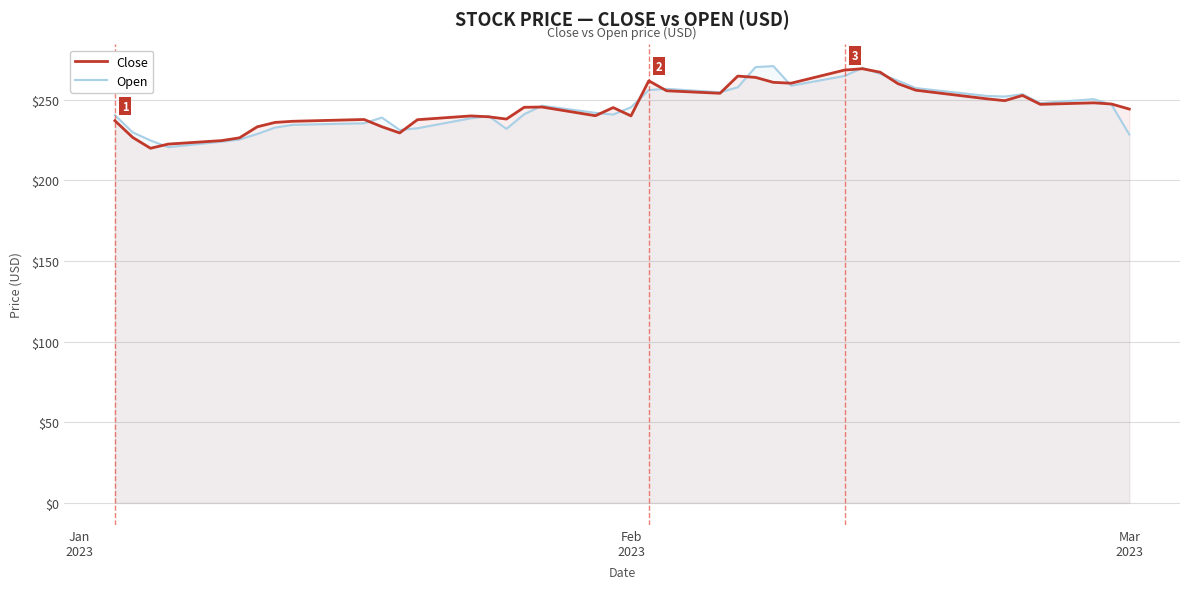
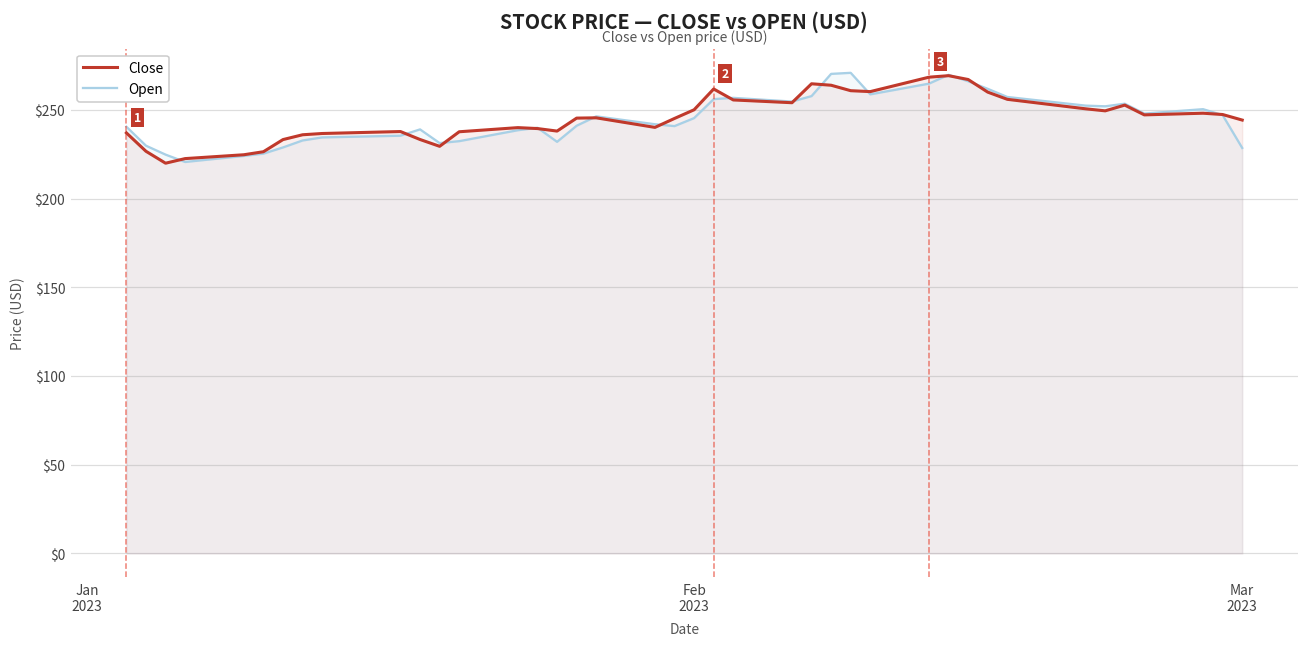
Close, Feb 2023: $240 -> $250
